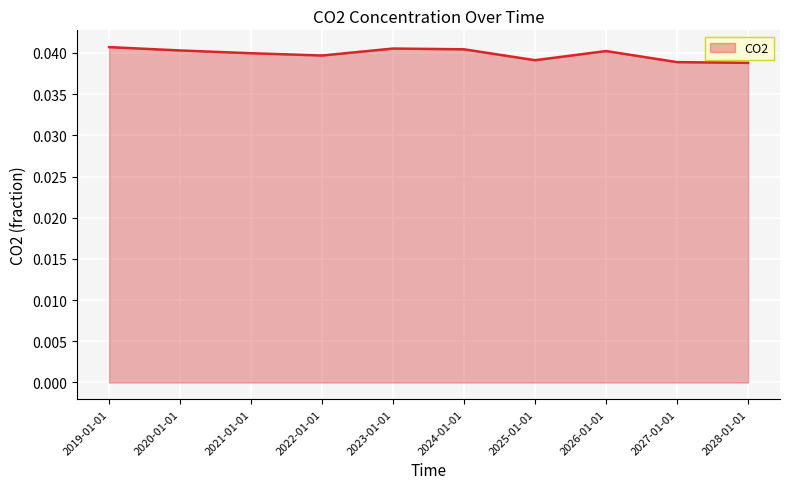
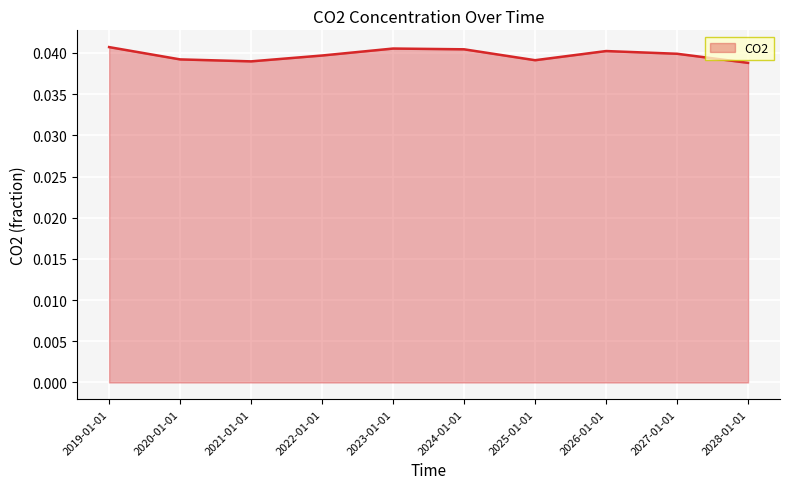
2020-01-01: 0.040 -> 0.039
2021-01-01: 0.040 -> 0.039
2027-01-01: 0.039 -> 0.040
